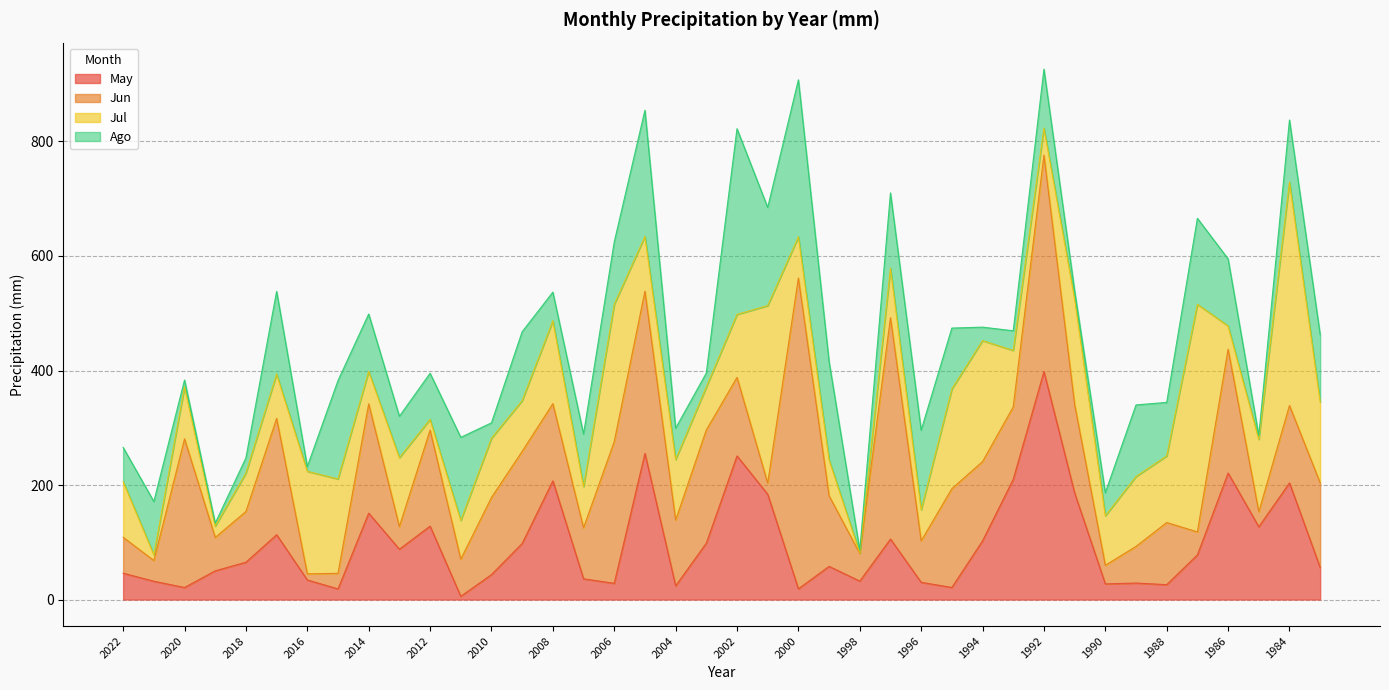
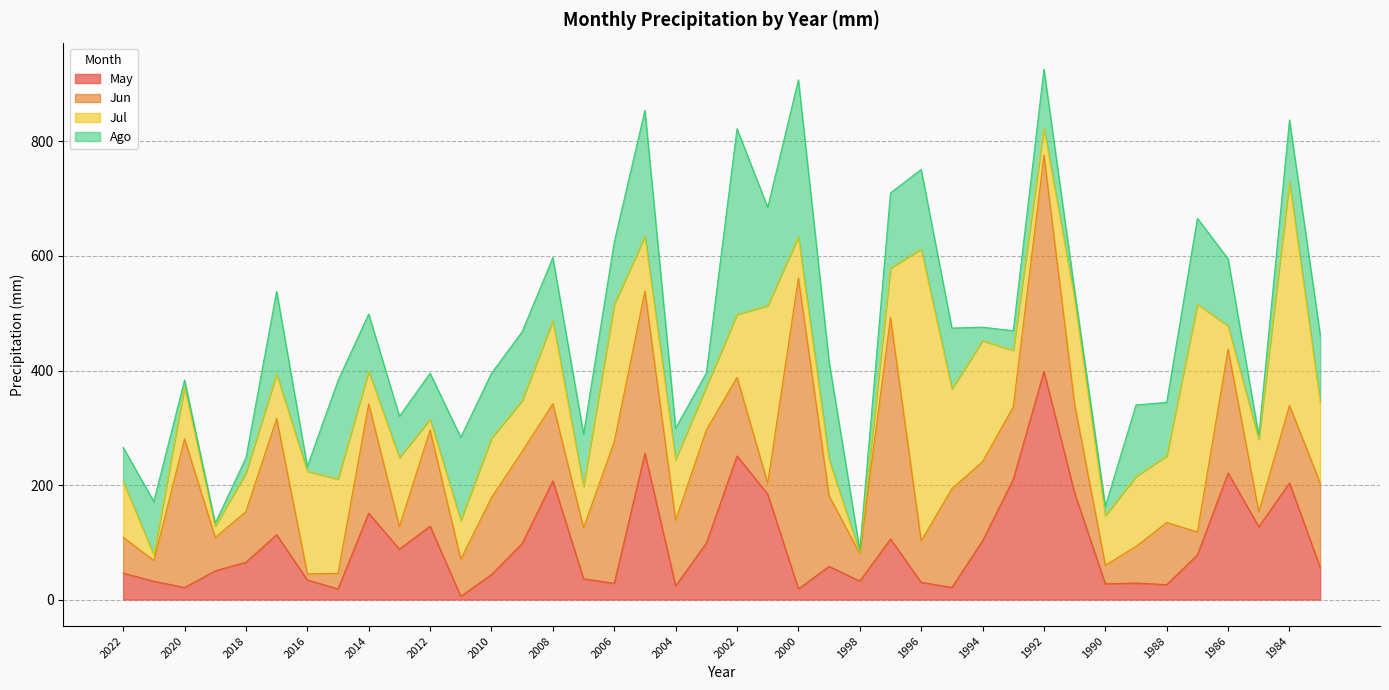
Ago, 2010: 30 -> 110
Ago, 2008: 50 -> 110
Jul, 1996: 50 -> 510
Ago, 1990: 40 -> 20
